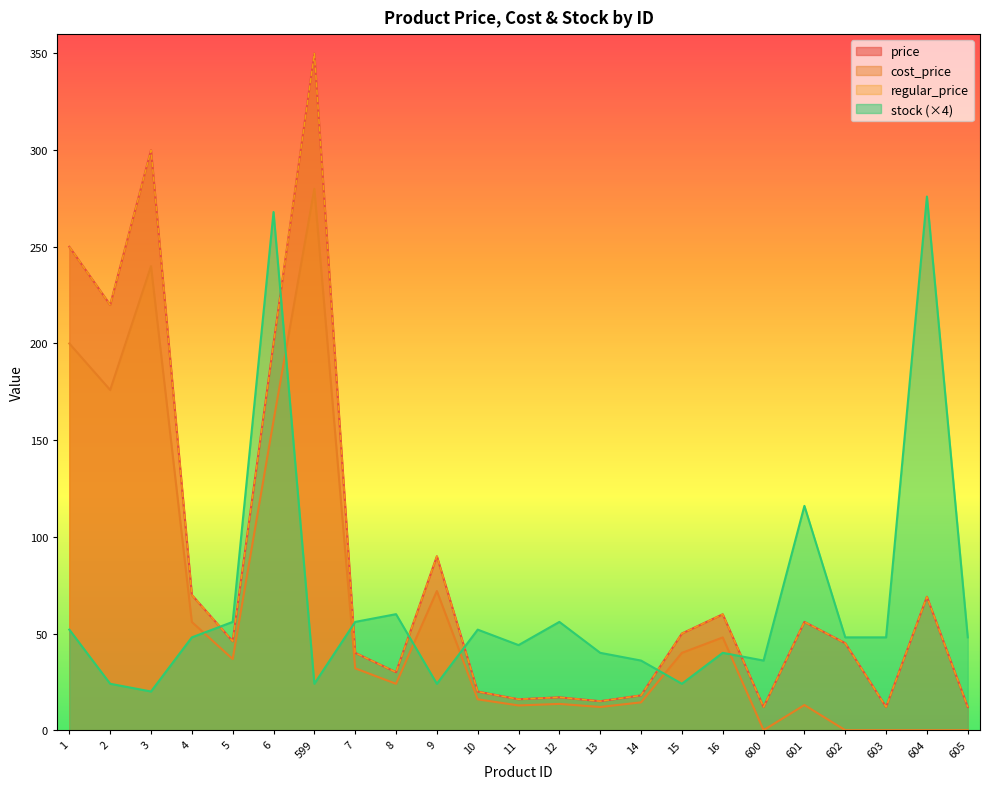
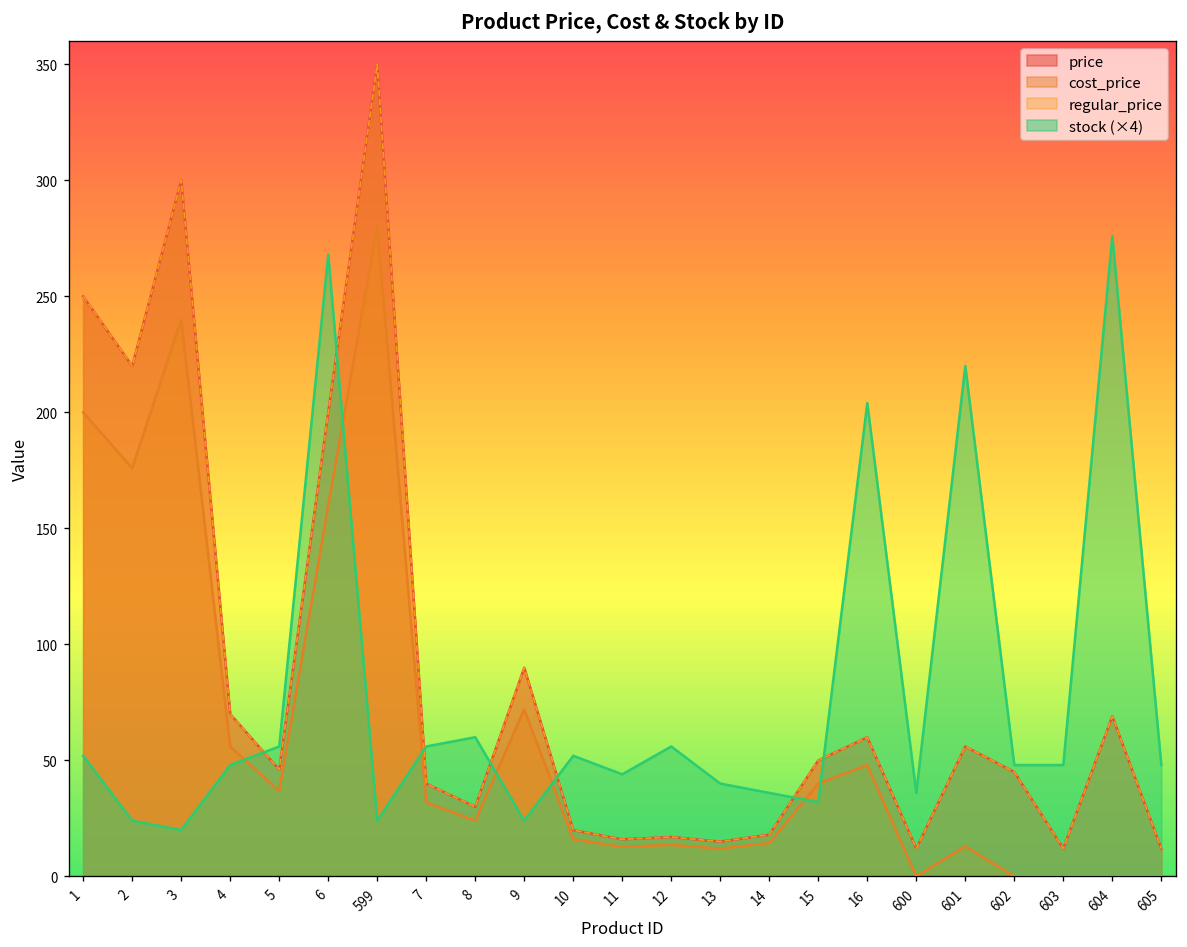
stock (×4), 15: 24 -> 32
stock (×4), 16: 40 -> 204
stock (×4), 601: 116 -> 220
